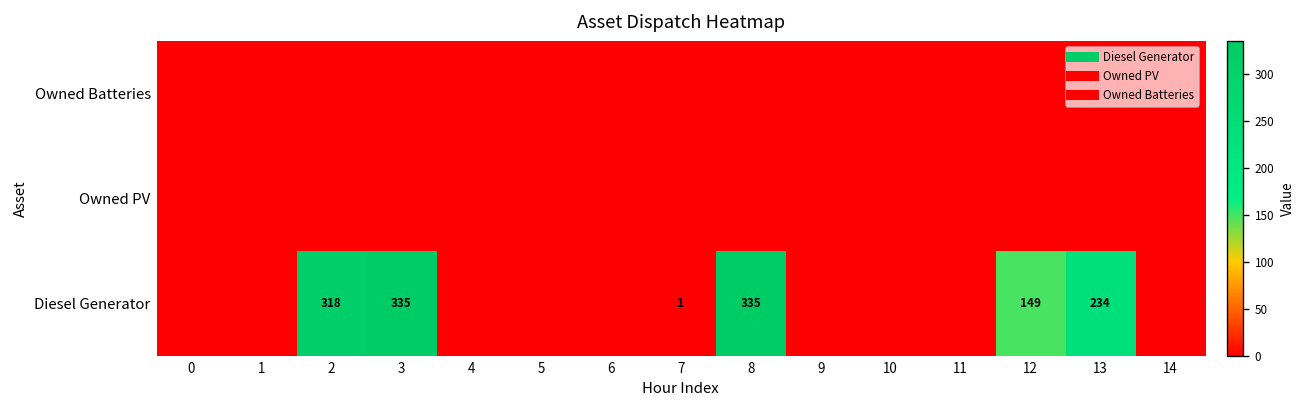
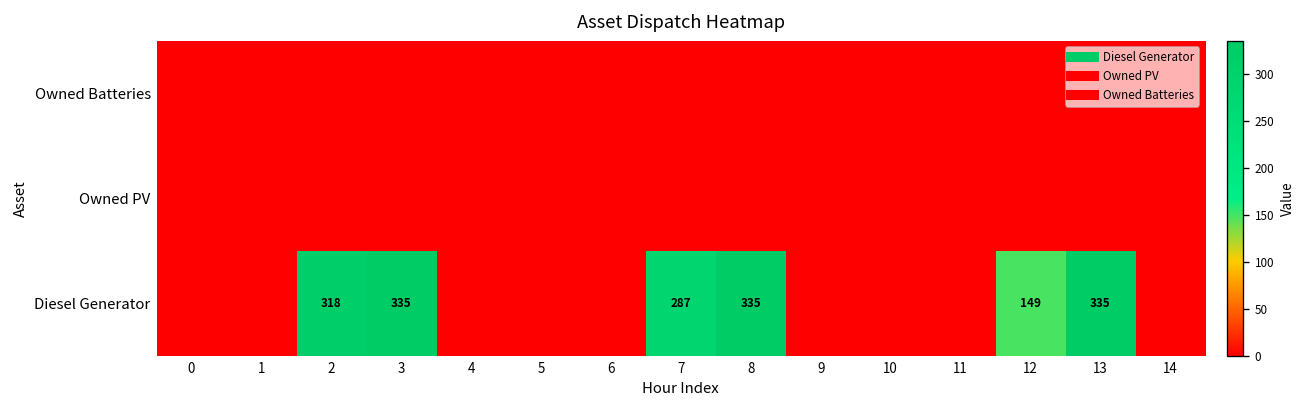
Diesel Generator, 7: 1 -> 287
Diesel Generator, 13: 234 -> 335
